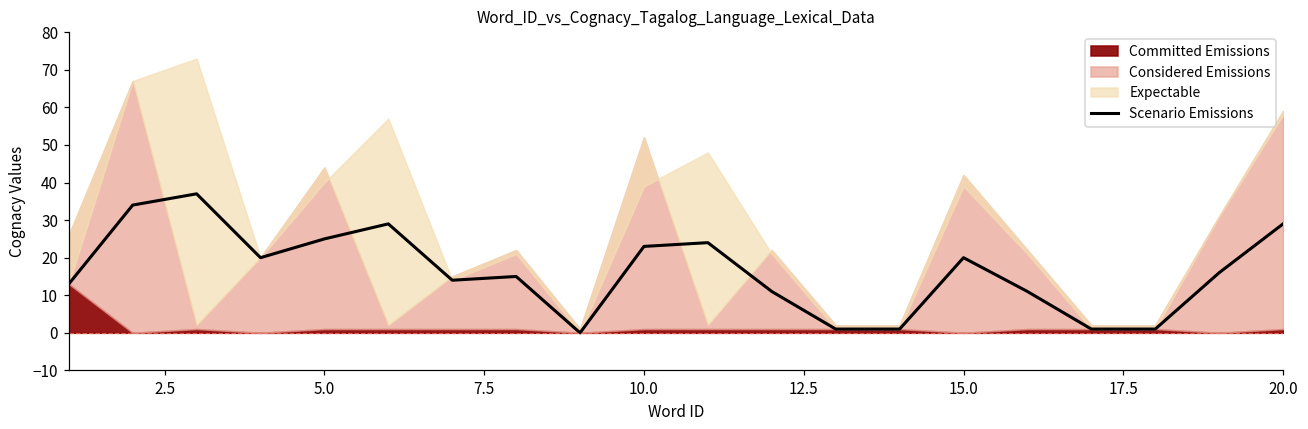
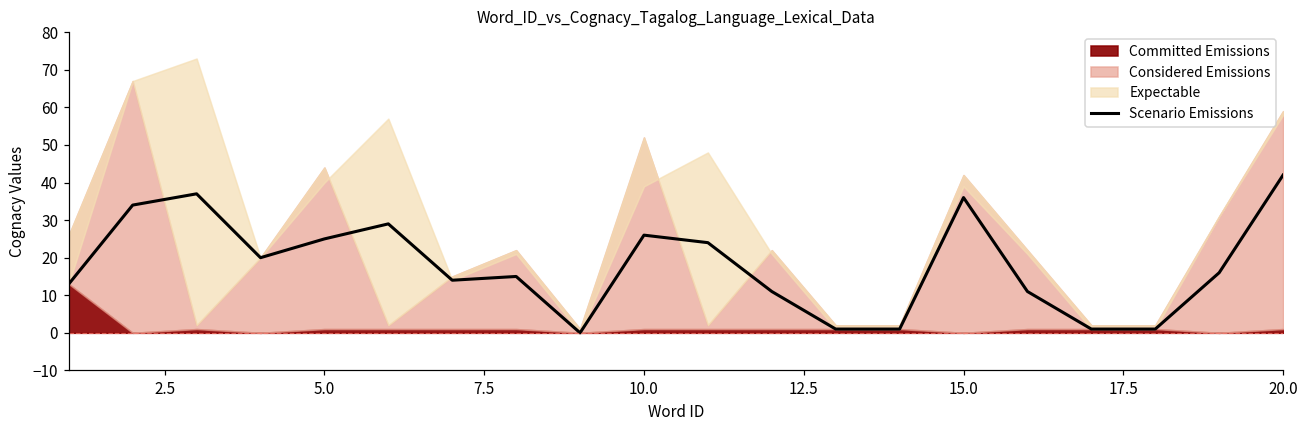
Scenario Emissions, 10.0: 23 -> 26
Scenario Emissions, 15.0: 20 -> 36
Scenario Emissions, 20.0: 29 -> 42
